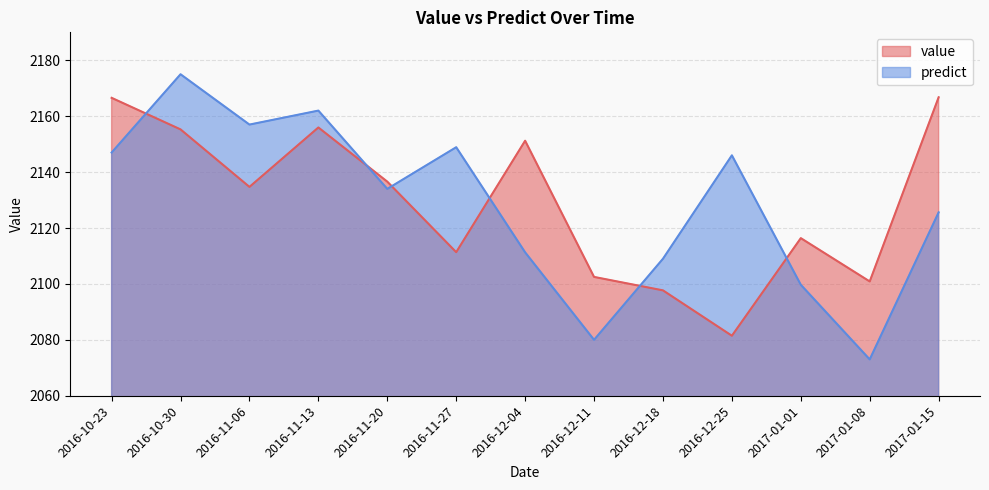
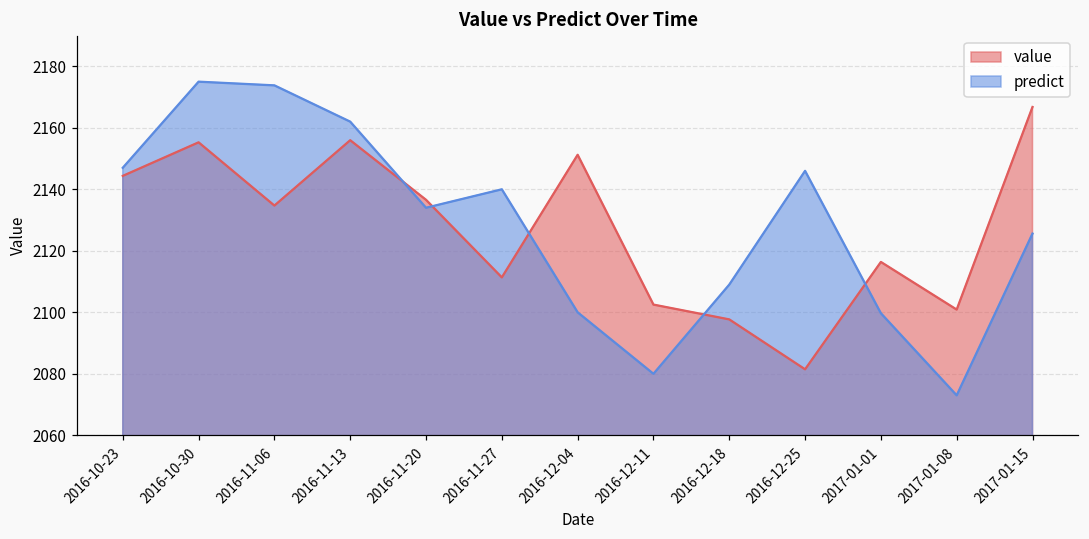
value, 2016-10-23: 2167 -> 2144
predict, 2016-11-06: 2157 -> 2174
predict, 2016-11-27: 2149 -> 2140
predict, 2016-12-04: 2111 -> 2100
